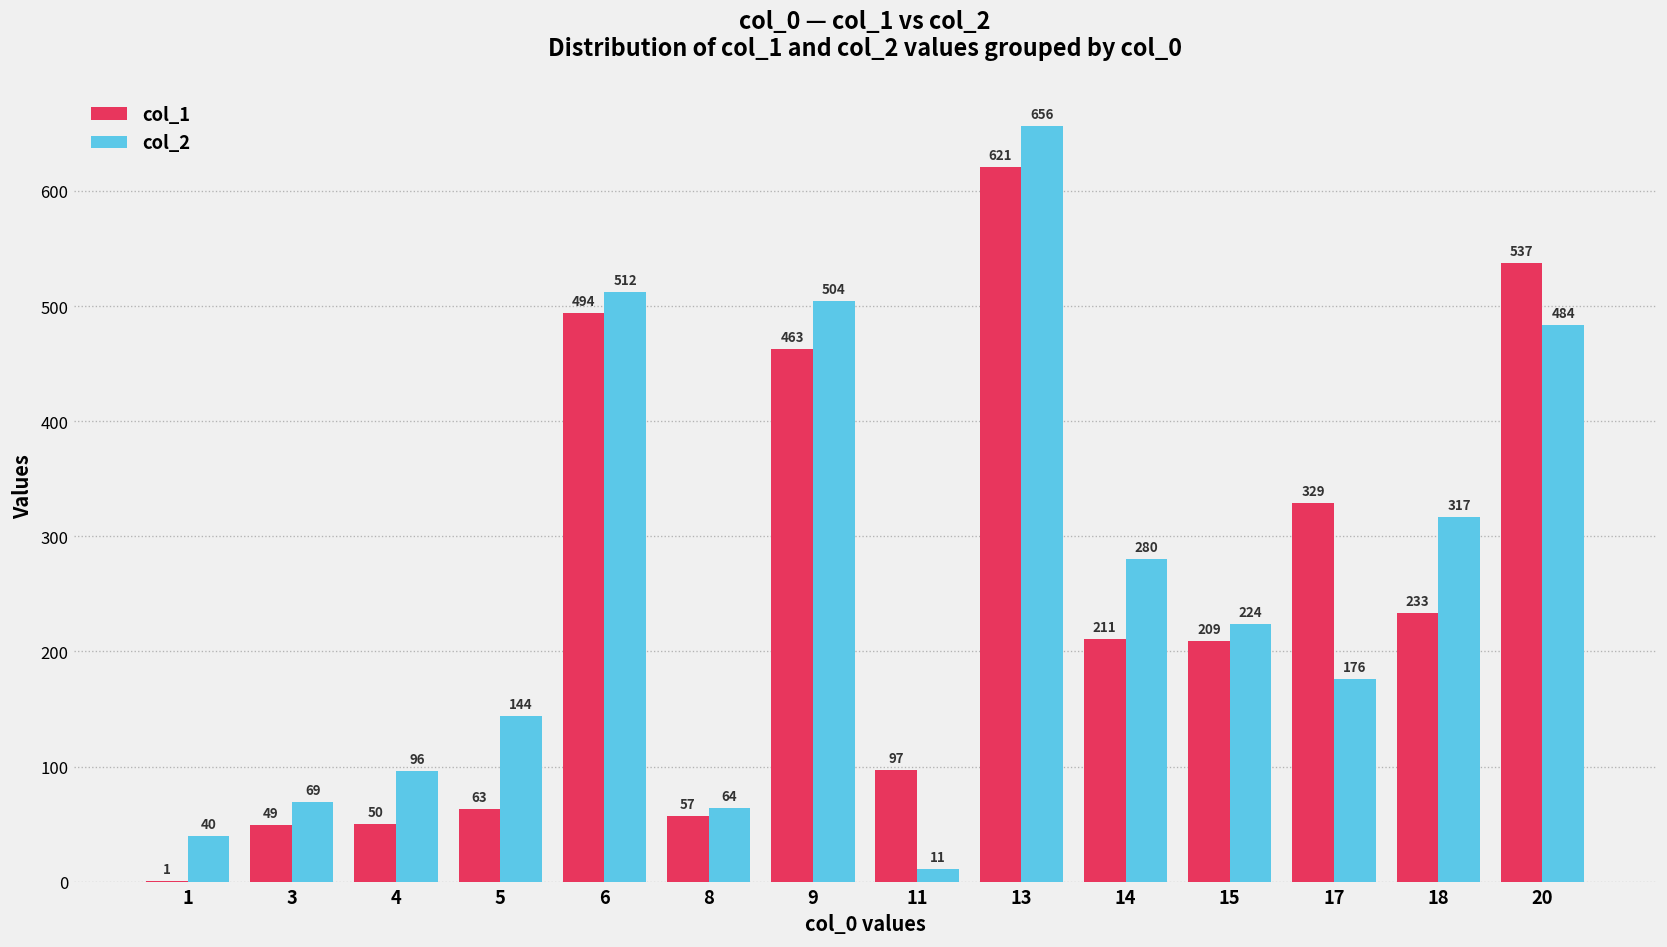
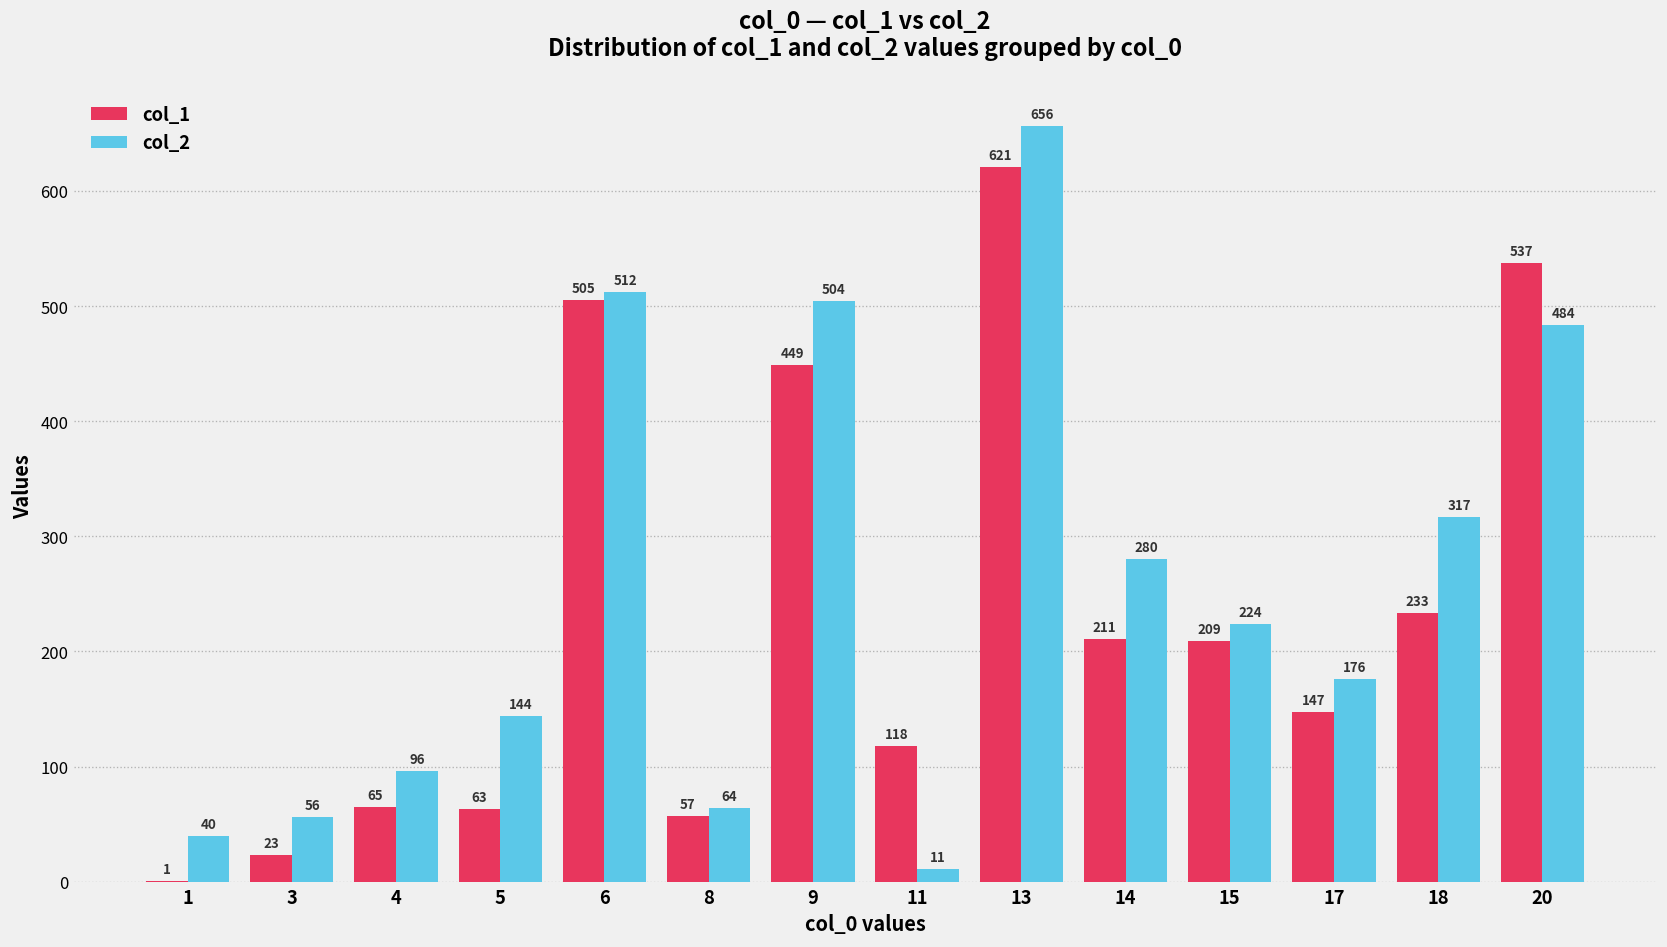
col_1, 3: 49 -> 23
col_2, 3: 69 -> 56
col_1, 4: 50 -> 65
col_1, 6: 494 -> 505
col_1, 9: 463 -> 449
col_1, 11: 97 -> 118
col_1, 17: 329 -> 147
